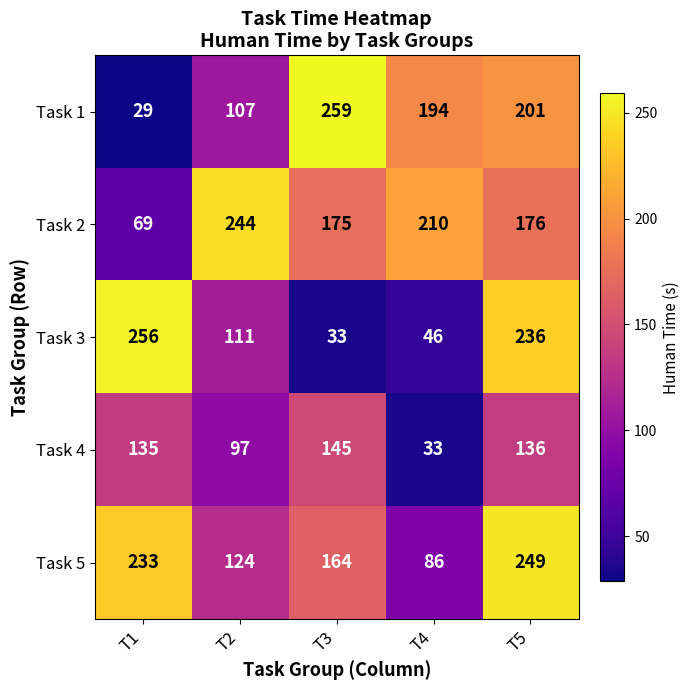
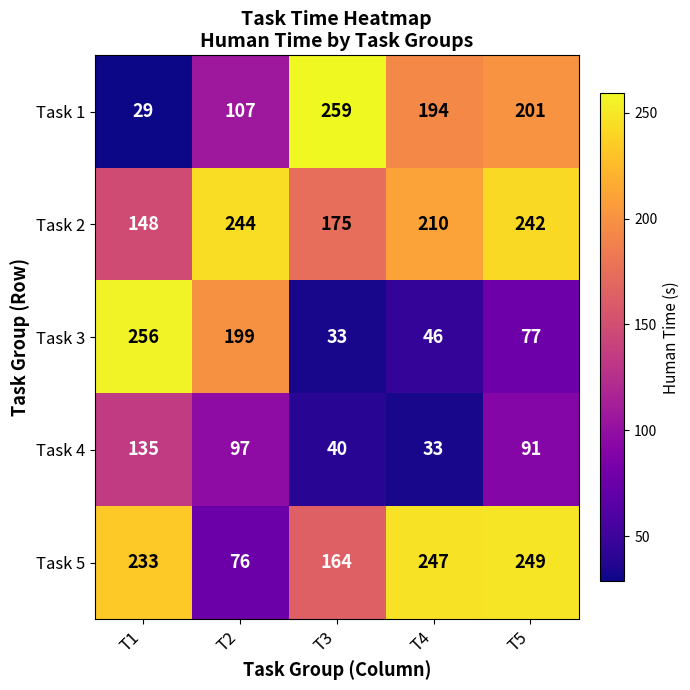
Task 2, T1: 69 -> 148
Task 2, T5: 176 -> 242
Task 3, T2: 111 -> 199
Task 3, T5: 236 -> 77
Task 4, T3: 145 -> 40
Task 4, T5: 136 -> 91
Task 5, T2: 124 -> 76
Task 5, T4: 86 -> 247
